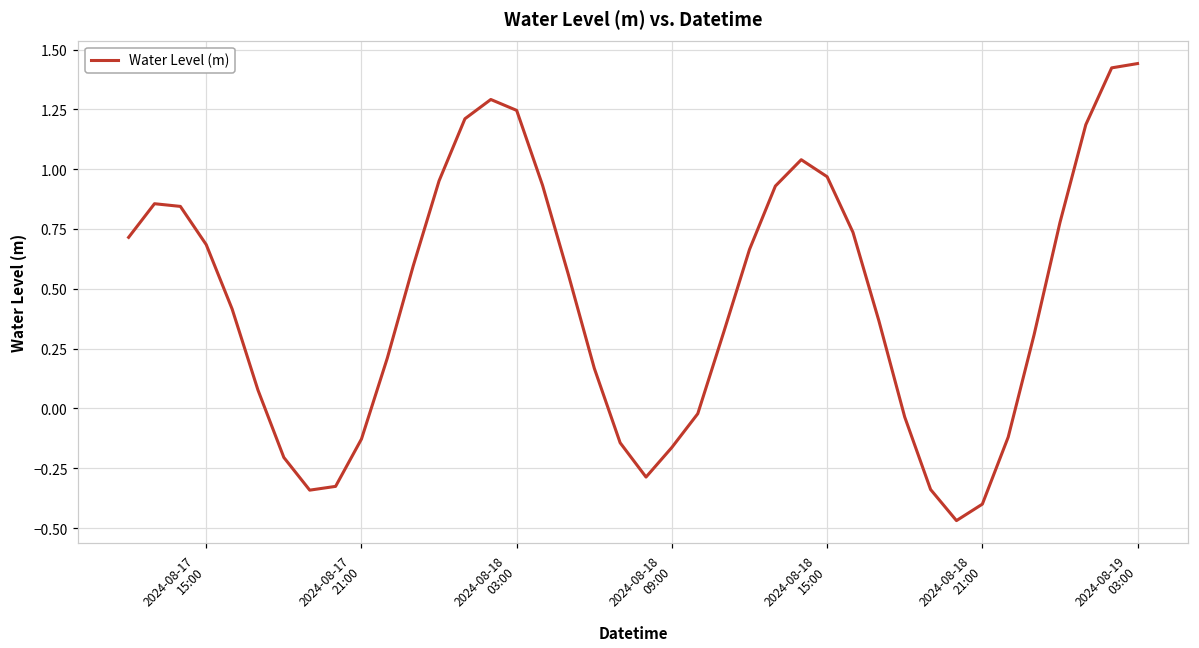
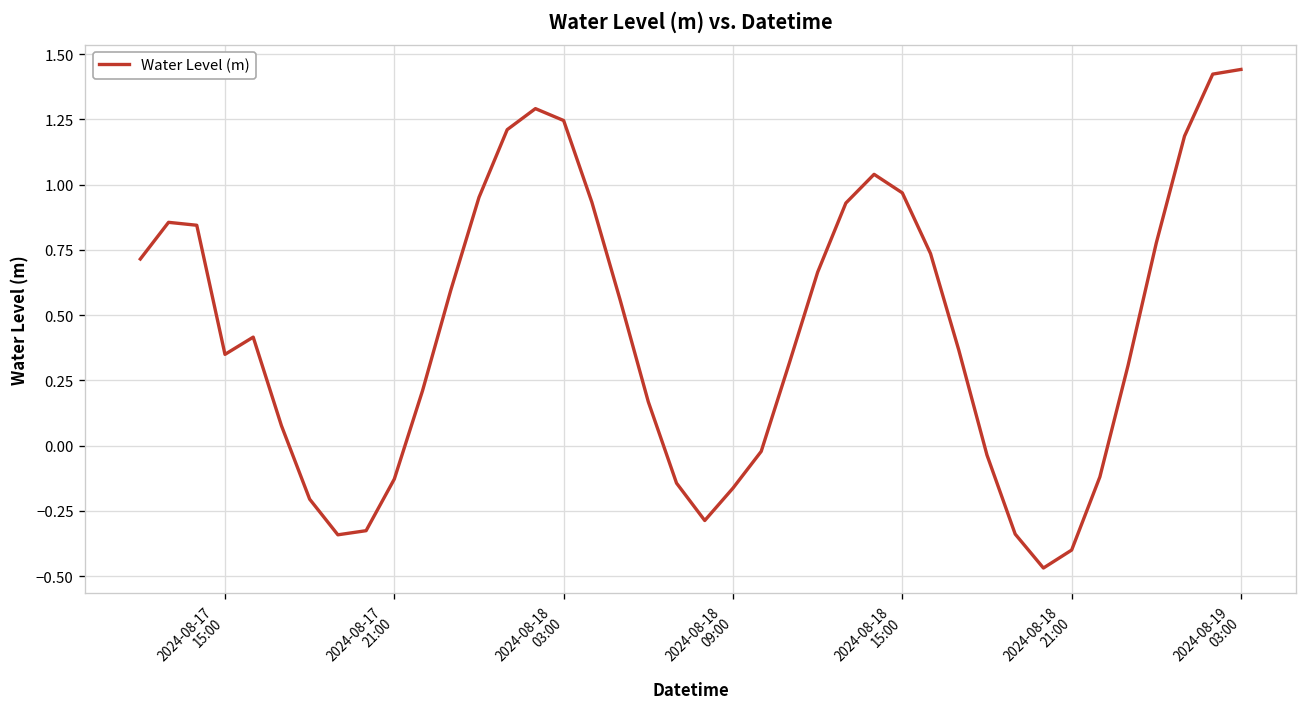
2024-08-17 15:00: 0.68 -> 0.35
